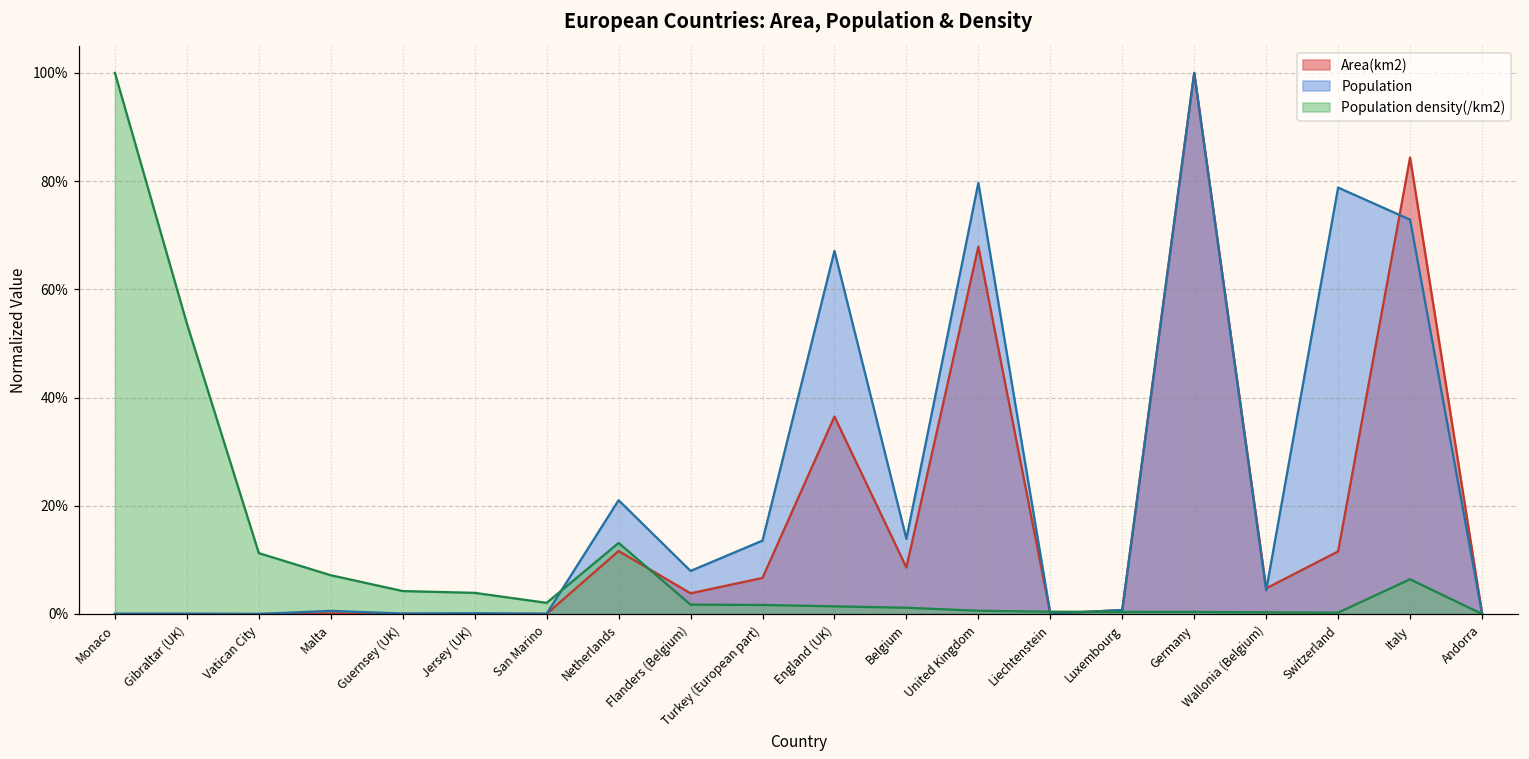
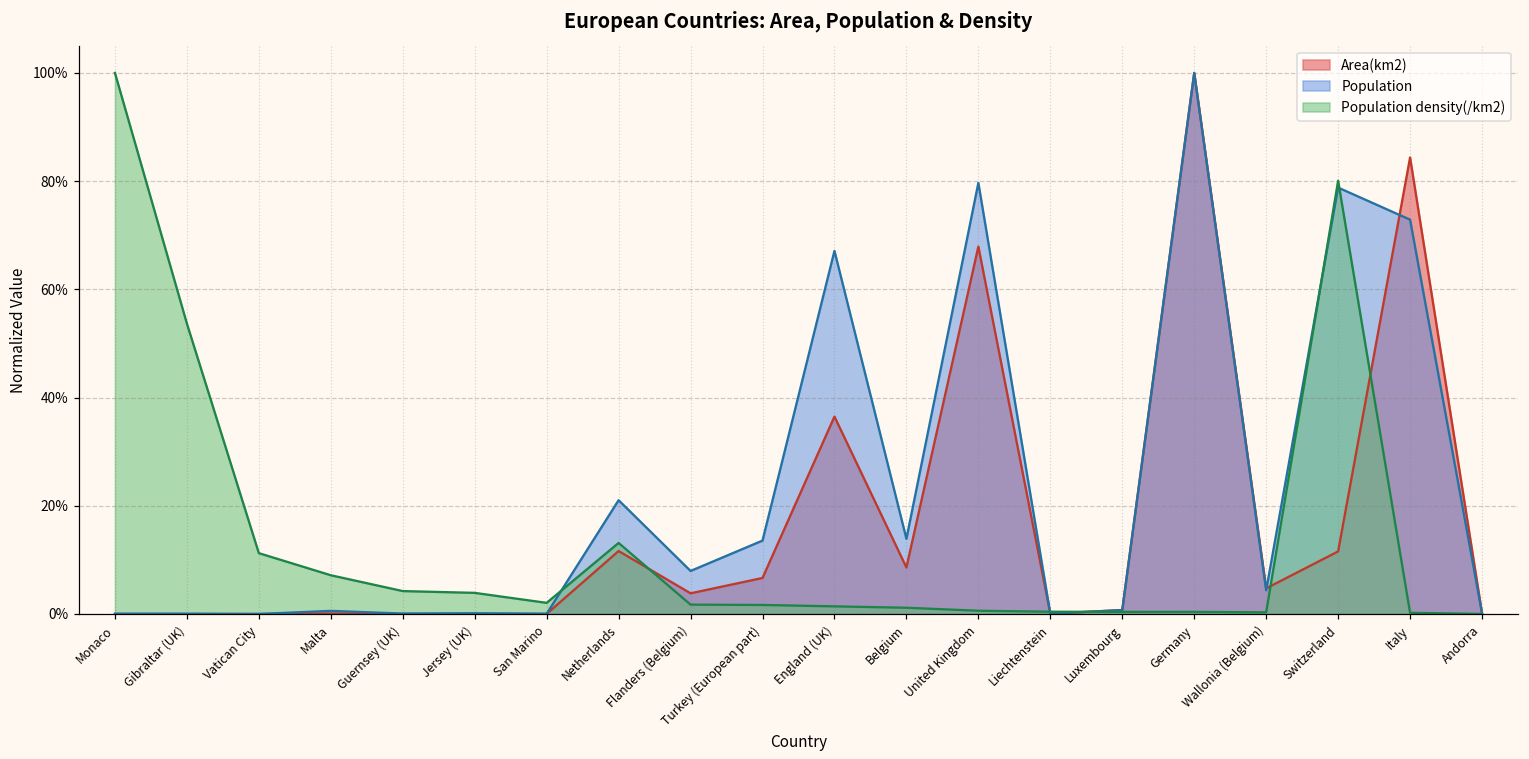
Population density(/km2), Switzerland: 0% -> 80%
Population density(/km2), Italy: 6% -> 0%
